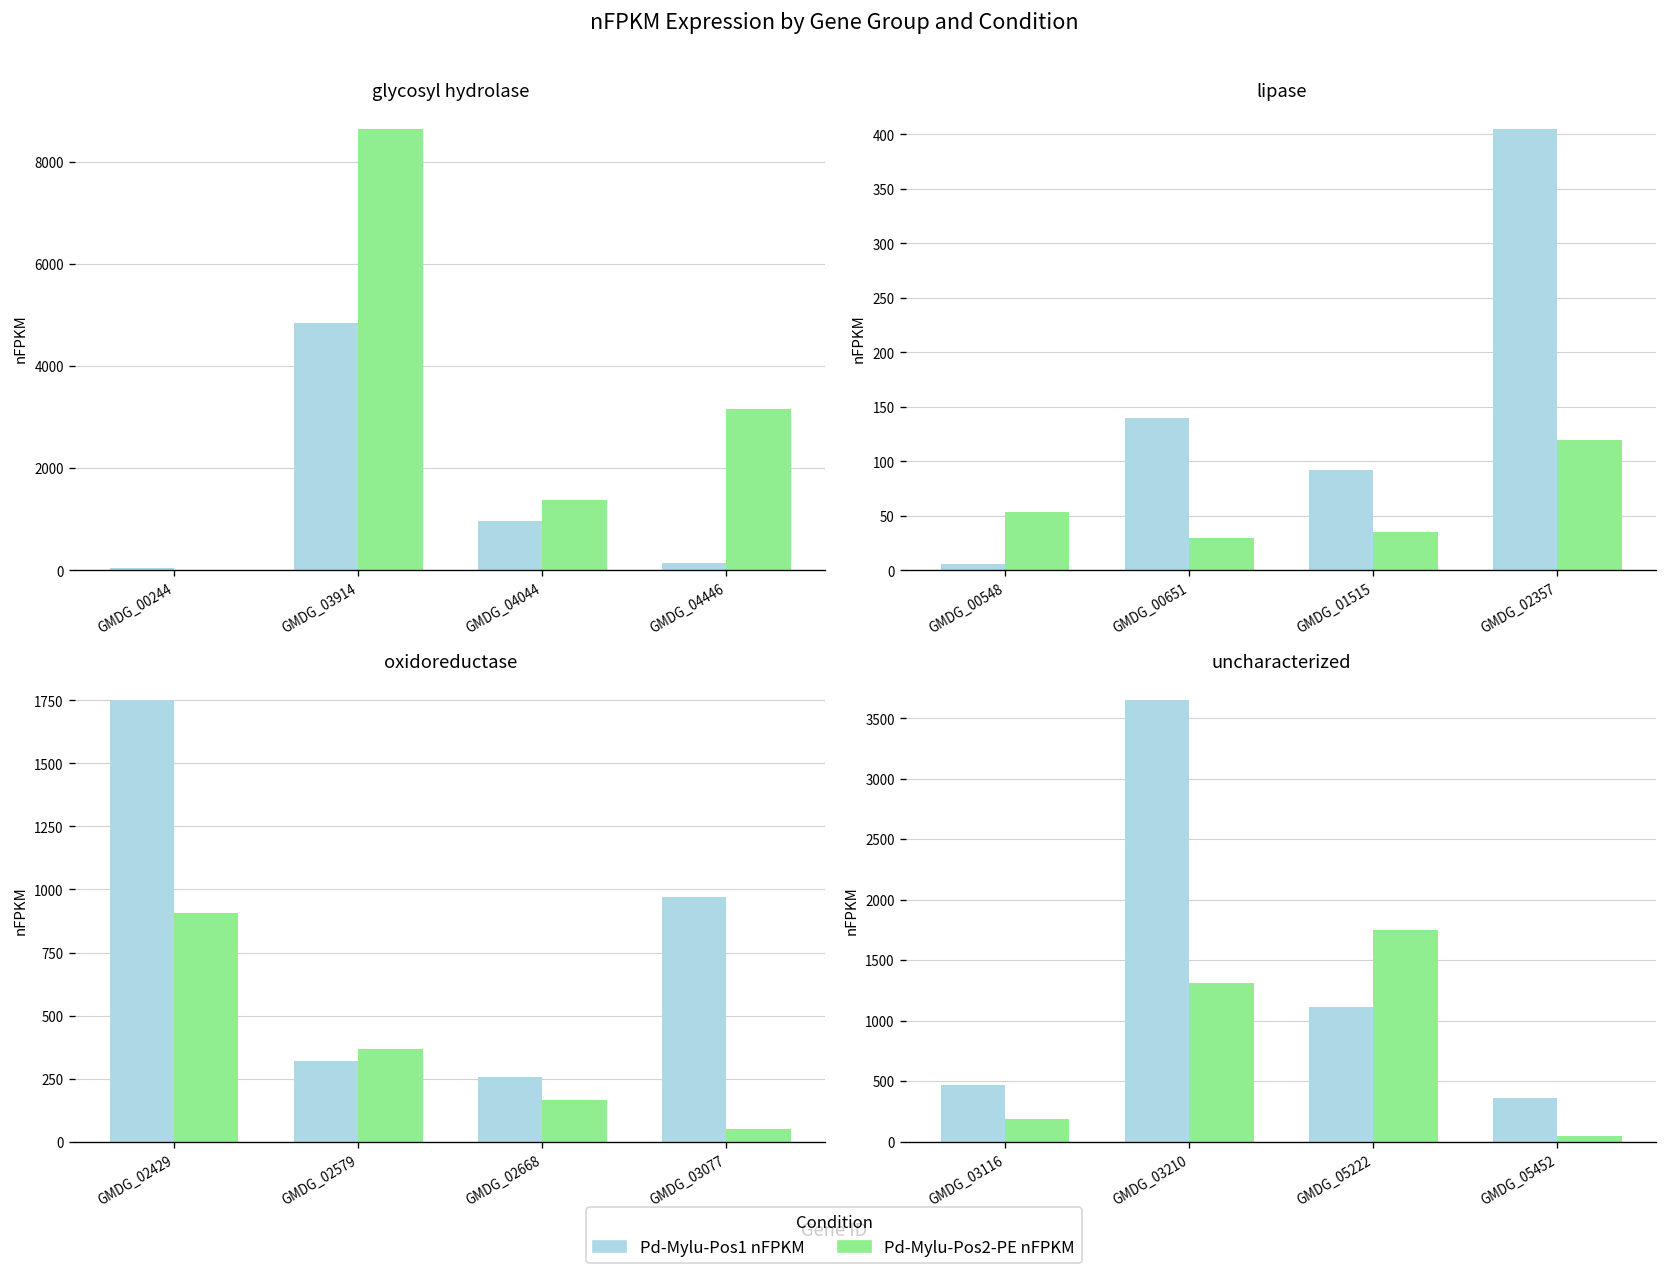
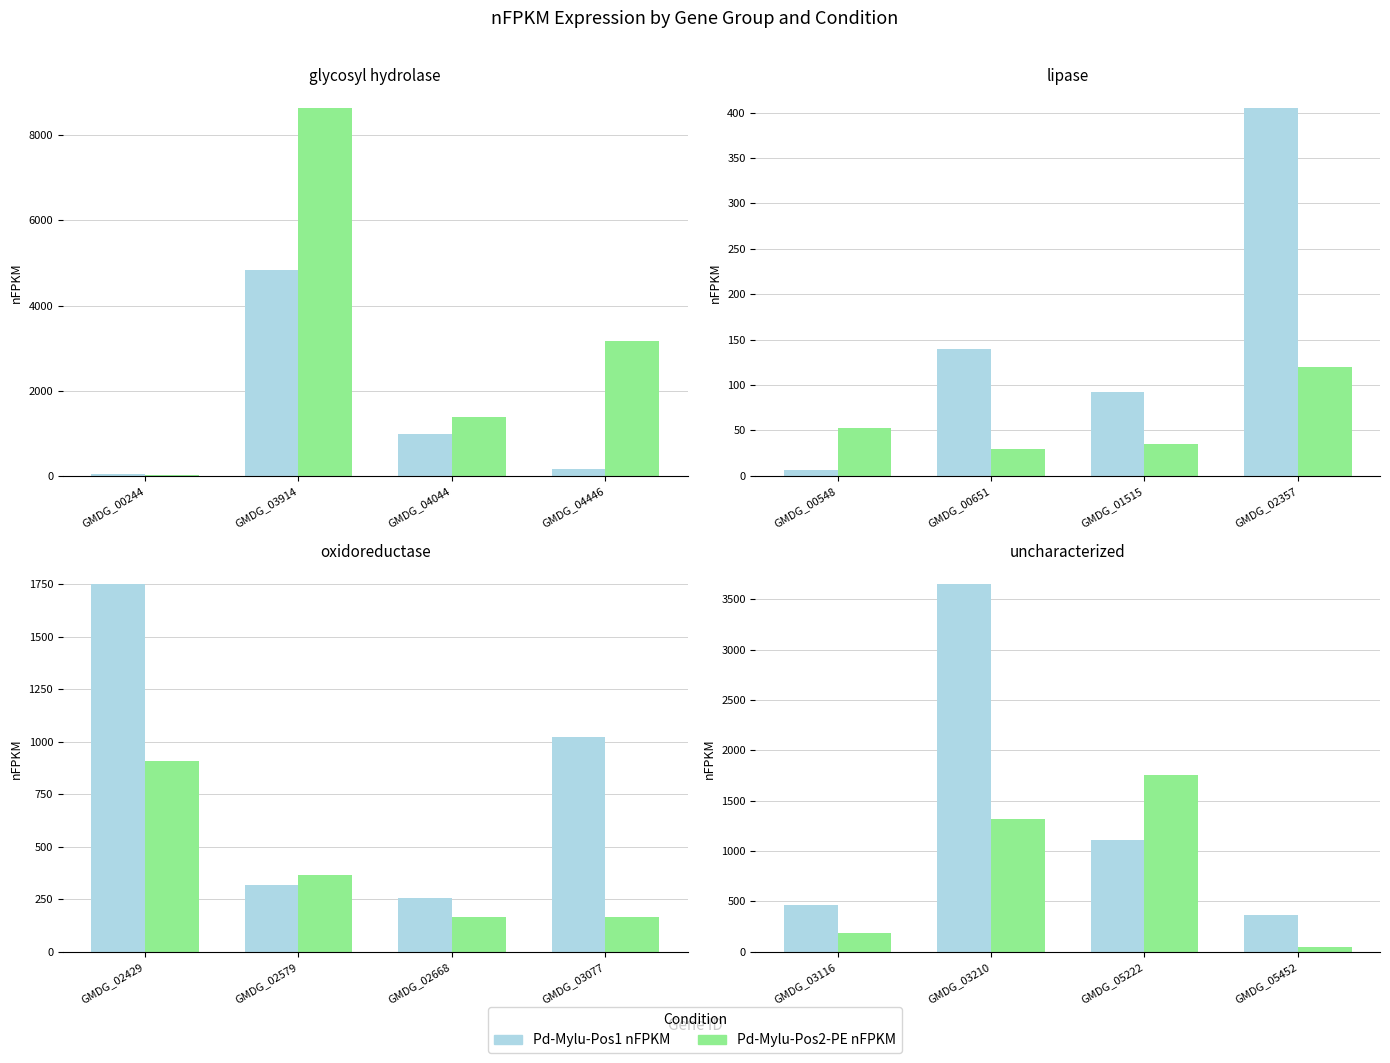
oxidoreductase, Pd-Mylu-Pos1 nFPKM, GMDG_03077: 970 -> 1020
oxidoreductase, Pd-Mylu-Pos2-PE nFPKM, GMDG_03077: 50 -> 170
